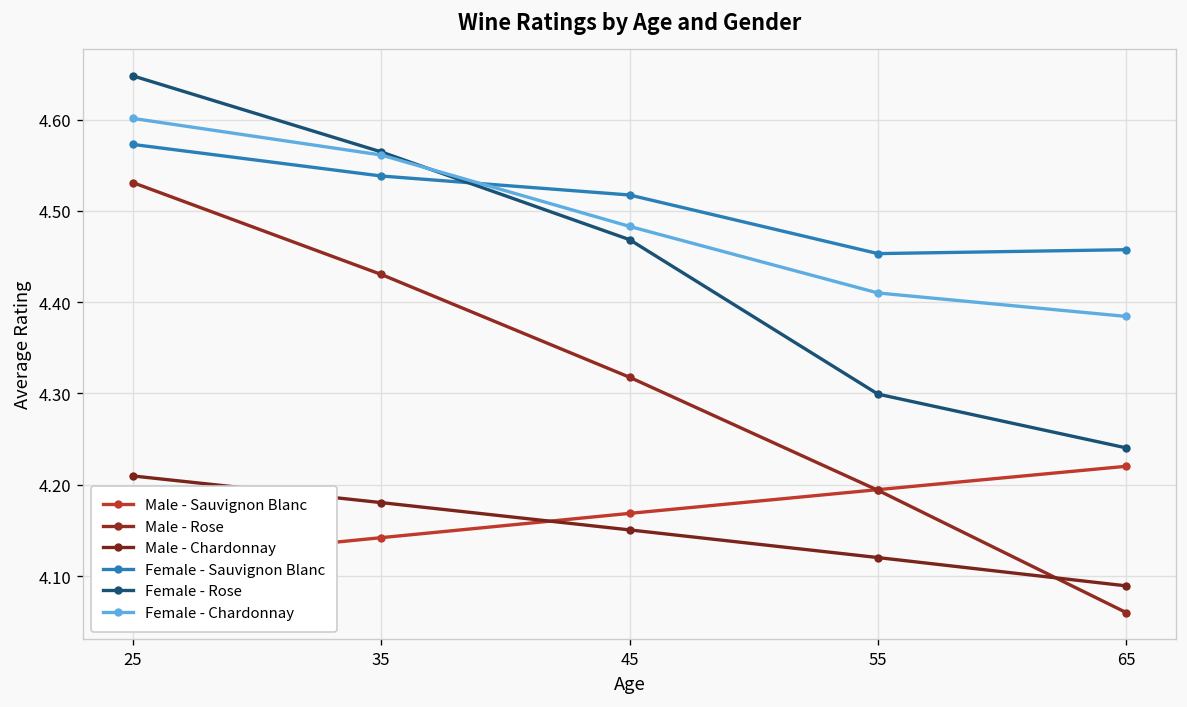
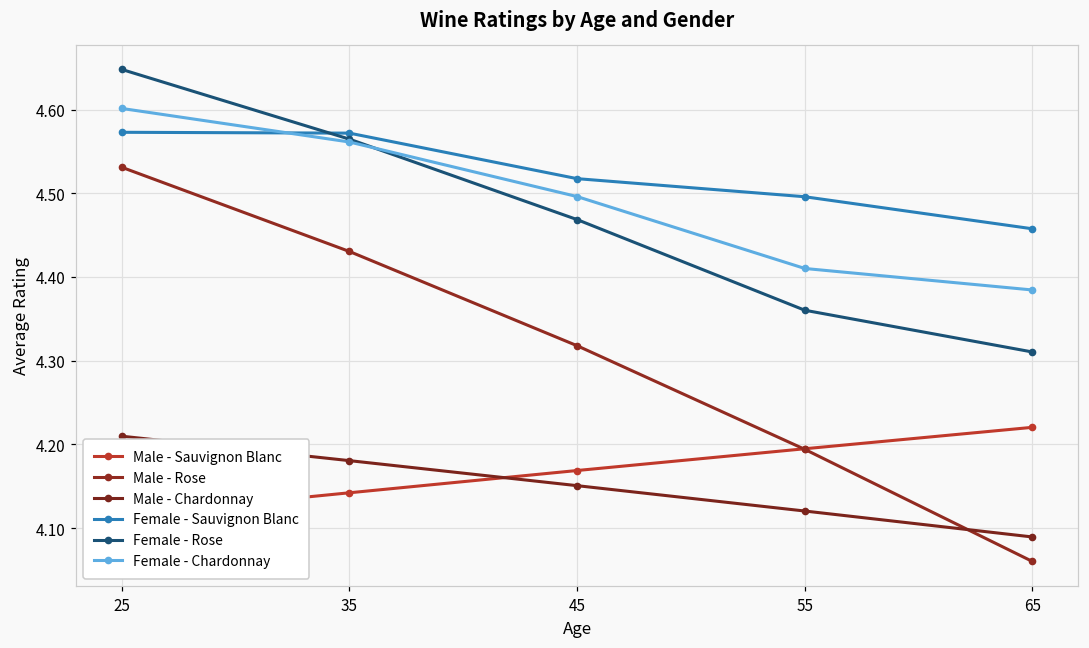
Female - Sauvignon Blanc, 35: 4.54 -> 4.57
Female - Chardonnay, 45: 4.48 -> 4.50
Female - Sauvignon Blanc, 55: 4.45 -> 4.50
Female - Rose, 55: 4.30 -> 4.36
Female - Rose, 65: 4.24 -> 4.31
